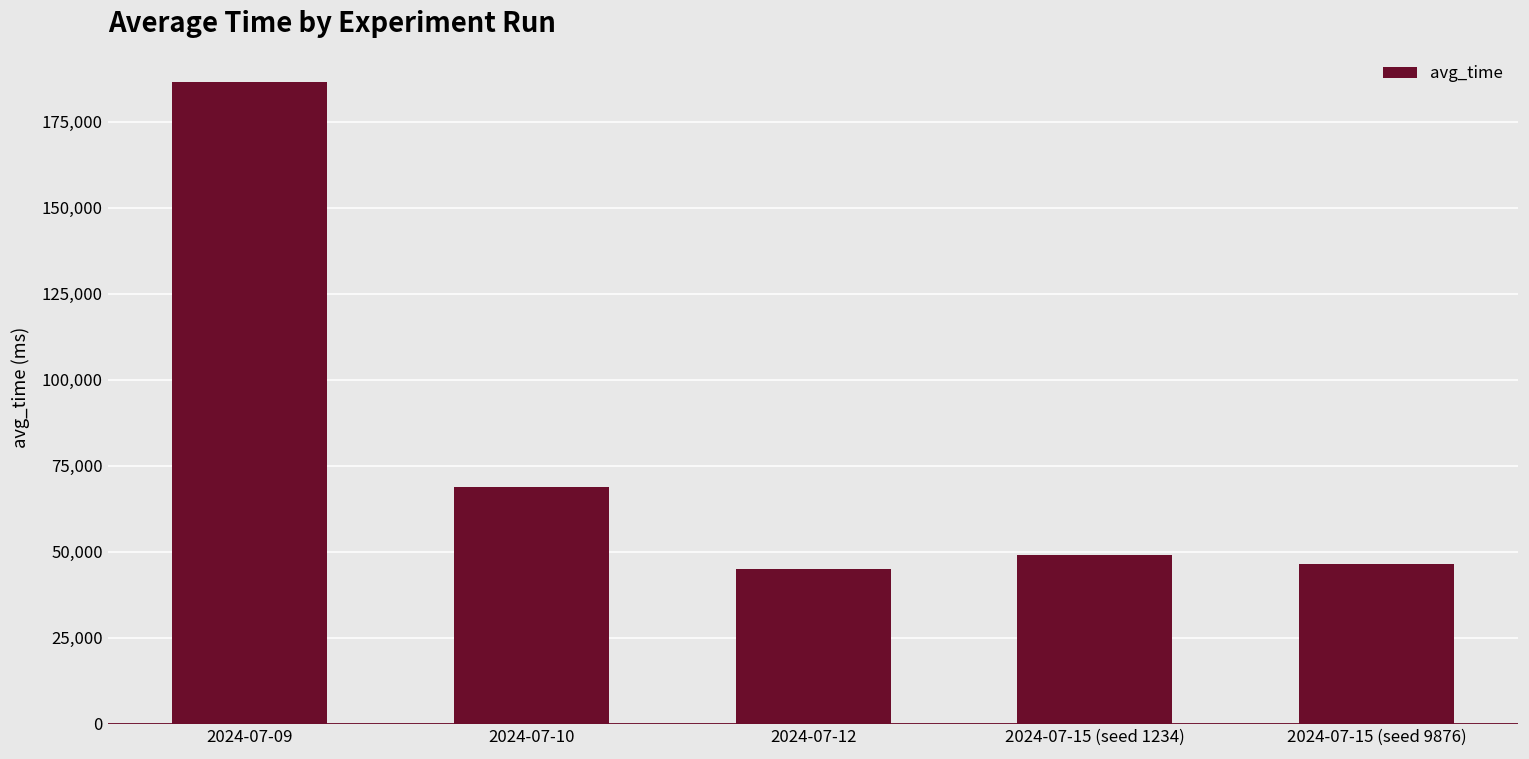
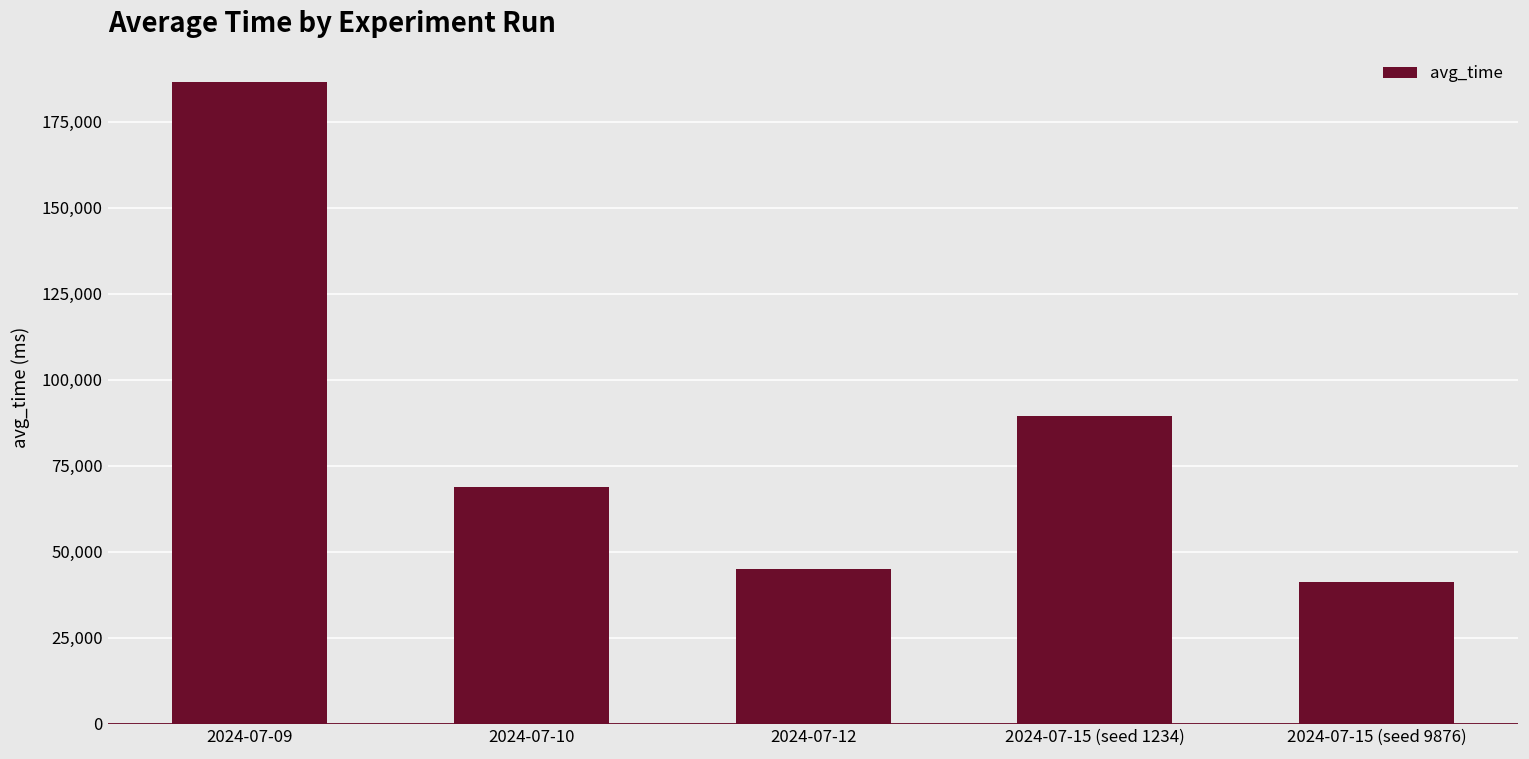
2024-07-15 (seed 1234): 49,000 -> 89,000
2024-07-15 (seed 9876): 47,000 -> 41,000
